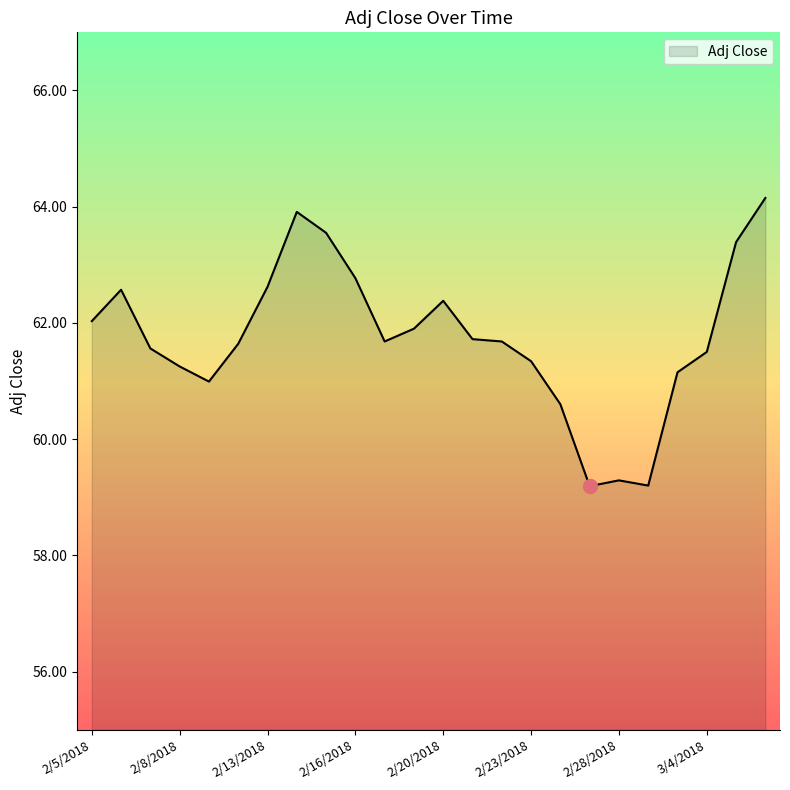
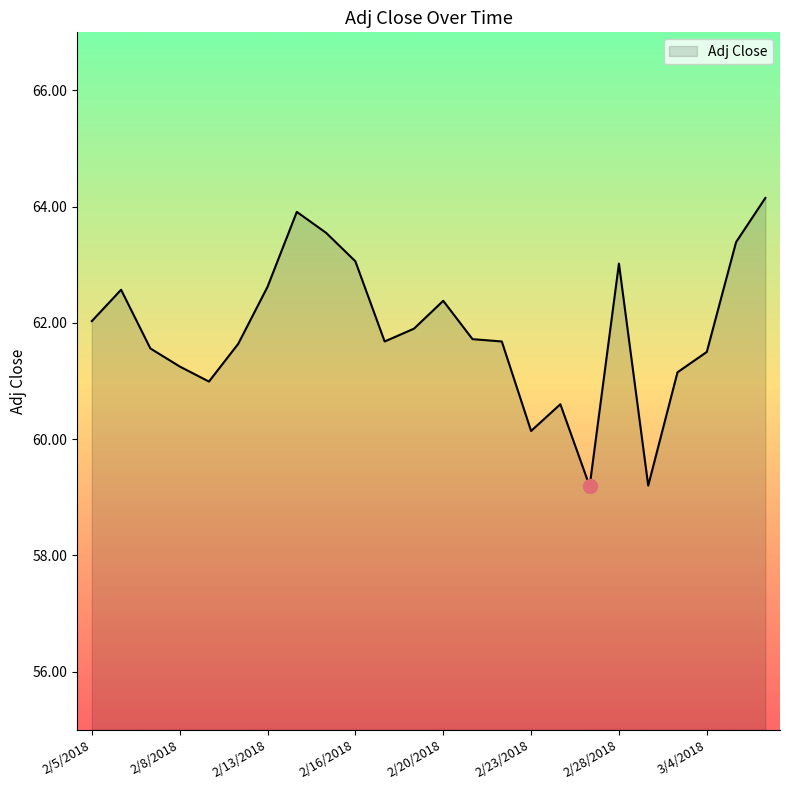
Adj Close, 2/16/2018: 62.8 -> 63.1
Adj Close, 2/23/2018: 61.3 -> 60.1
Adj Close, 2/28/2018: 59.3 -> 63.0
